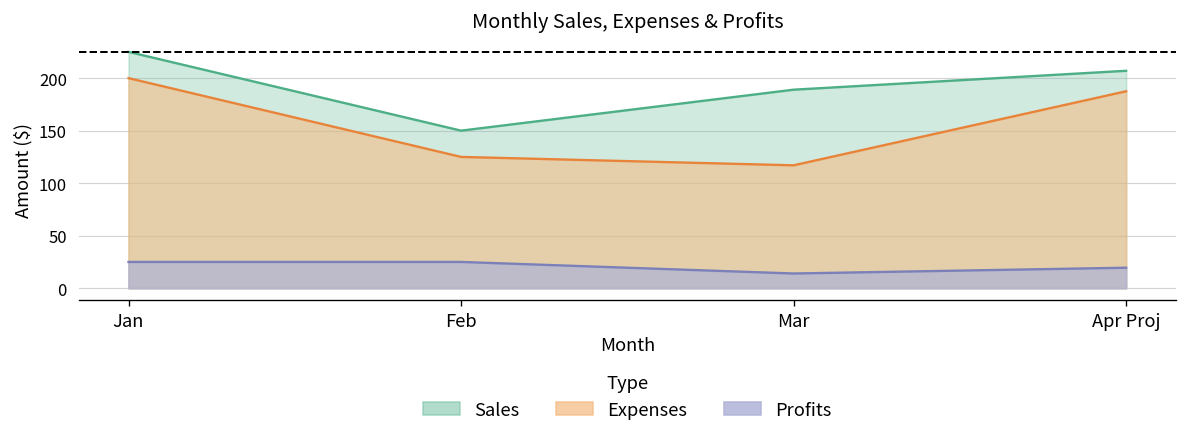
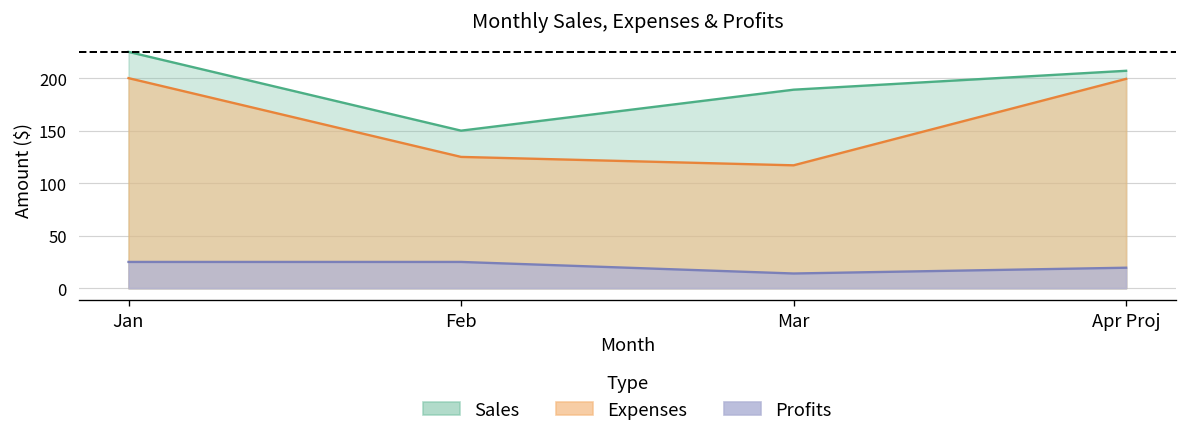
Expenses, Apr Proj: 190 -> 200
